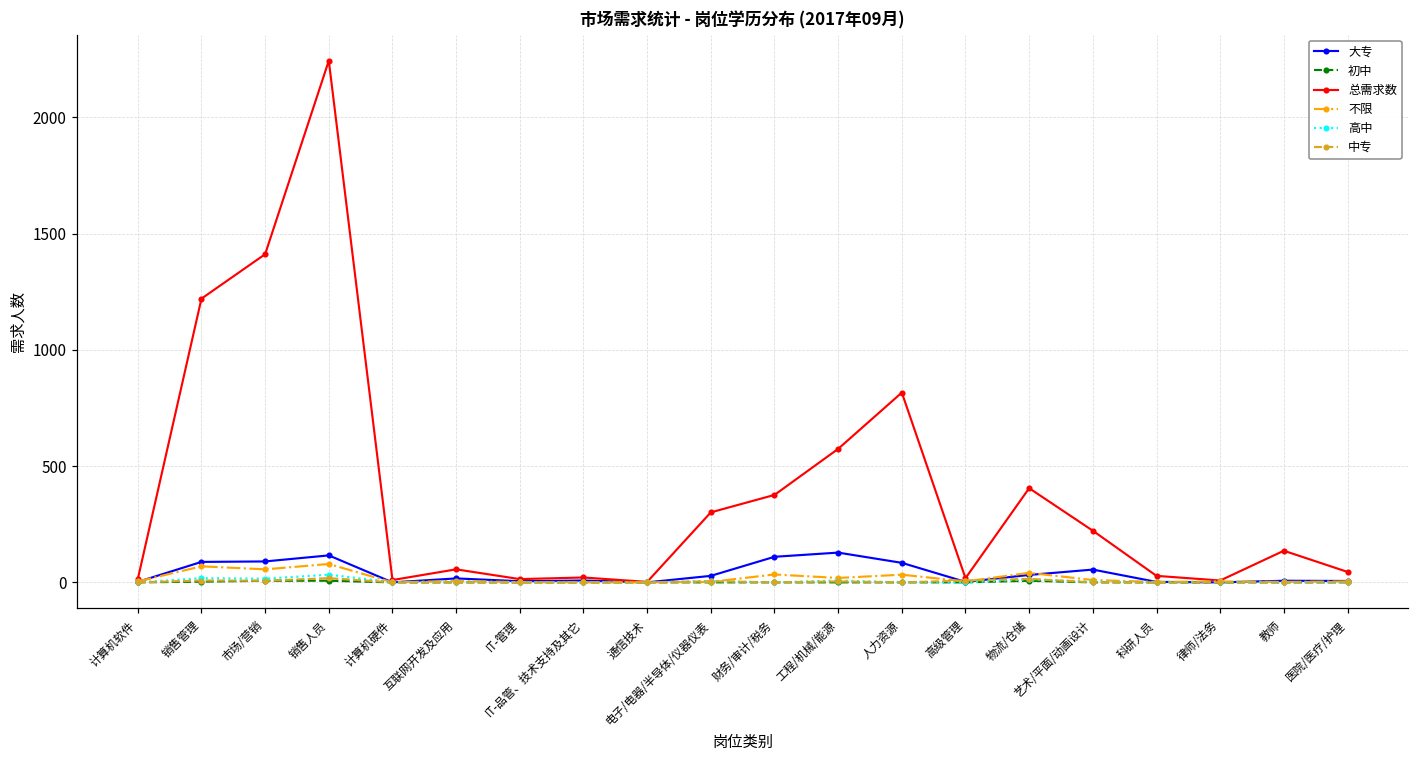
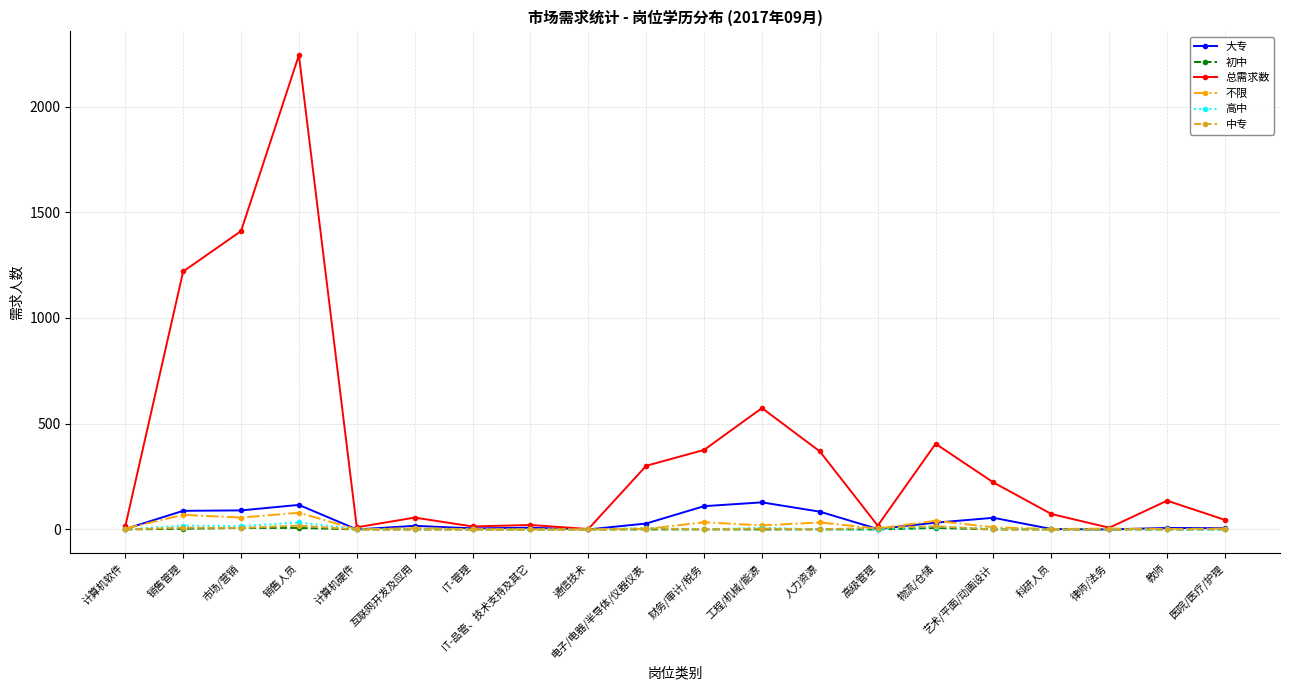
总需求数, 人力资源: 820 -> 370
总需求数, 科研人员: 30 -> 70
